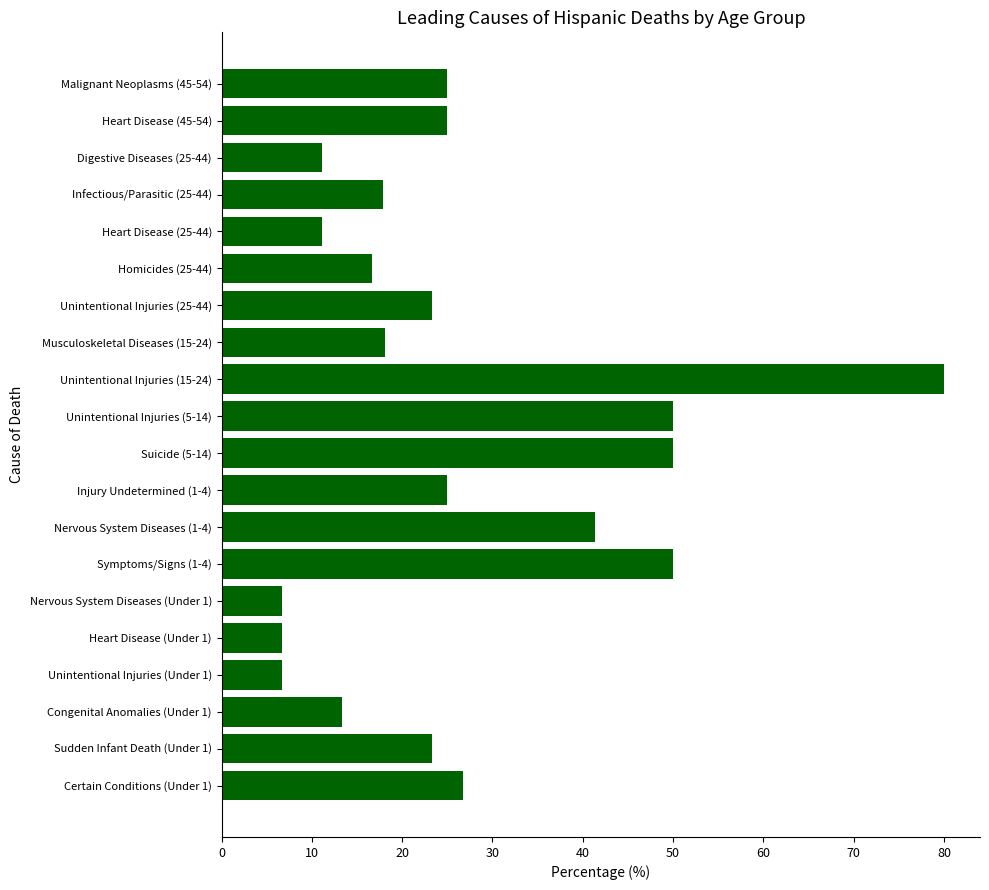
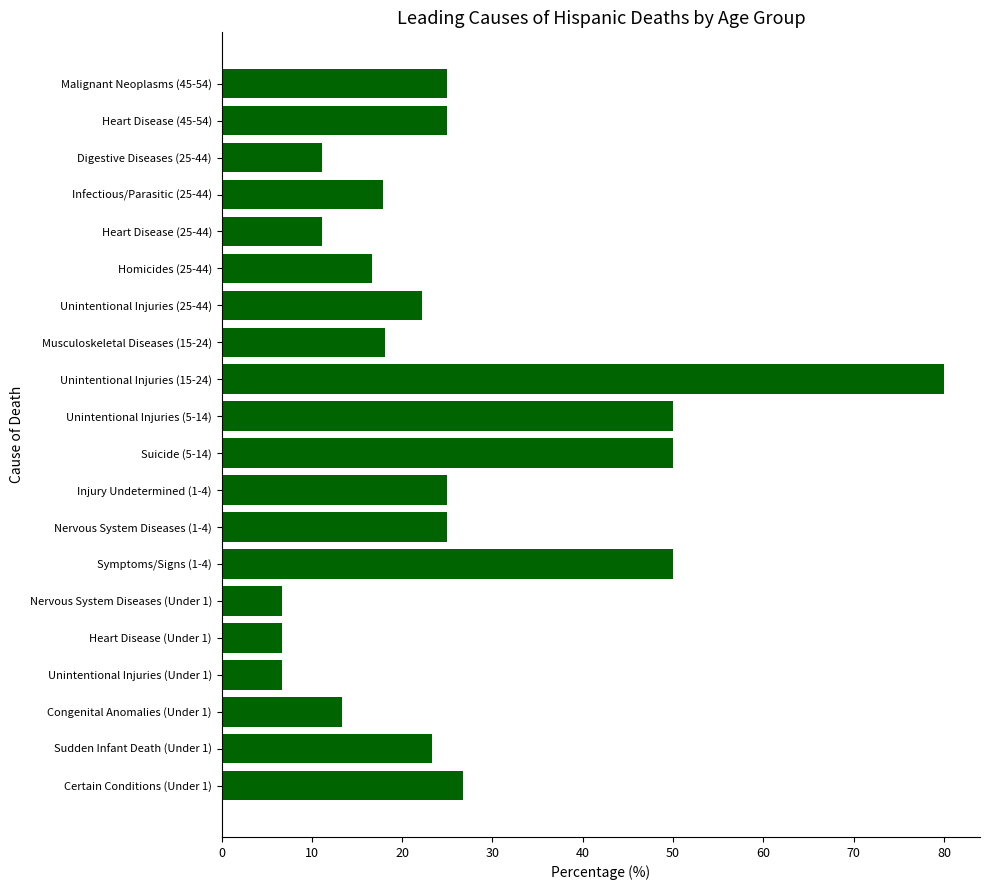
Unintentional Injuries (25-44): 23 -> 22
Nervous System Diseases (1-4): 41 -> 25
